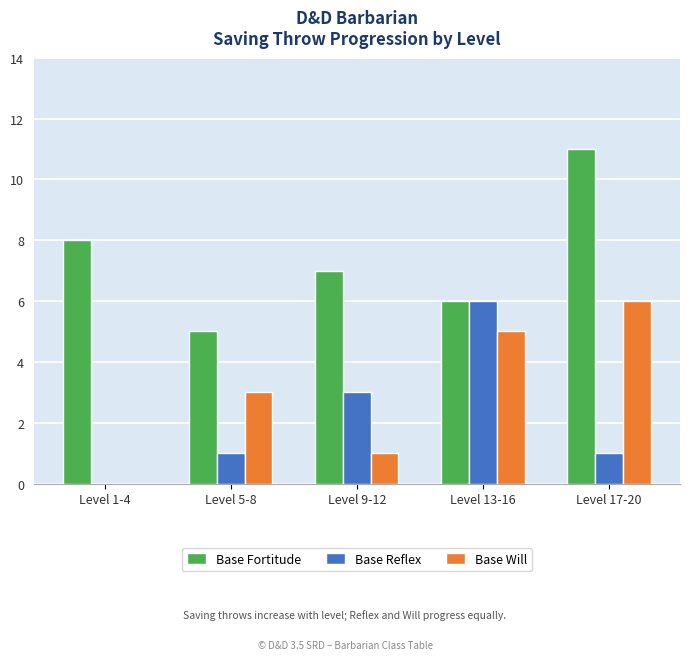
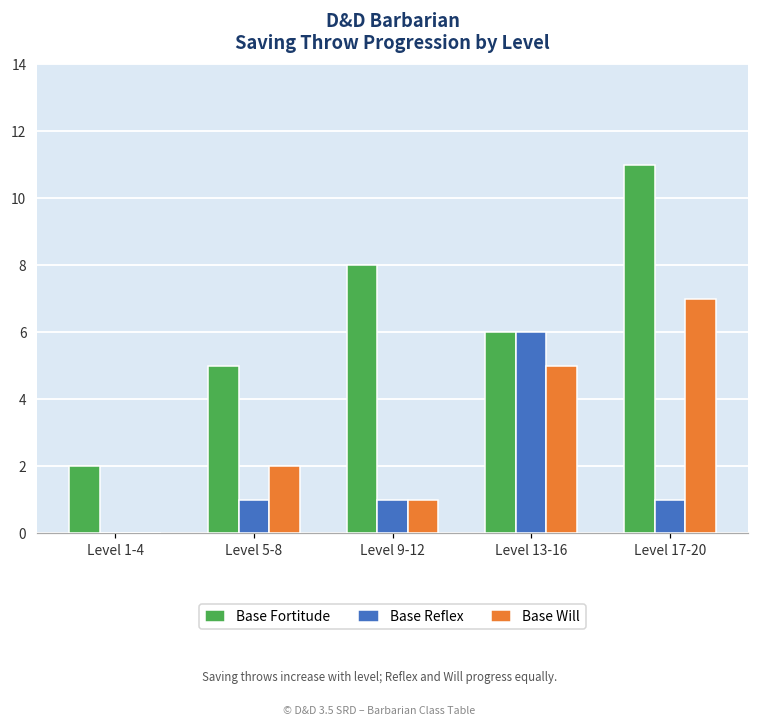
Base Fortitude, Level 1-4: 8 -> 2
Base Will, Level 5-8: 3 -> 2
Base Fortitude, Level 9-12: 7 -> 8
Base Reflex, Level 9-12: 3 -> 1
Base Will, Level 17-20: 6 -> 7
